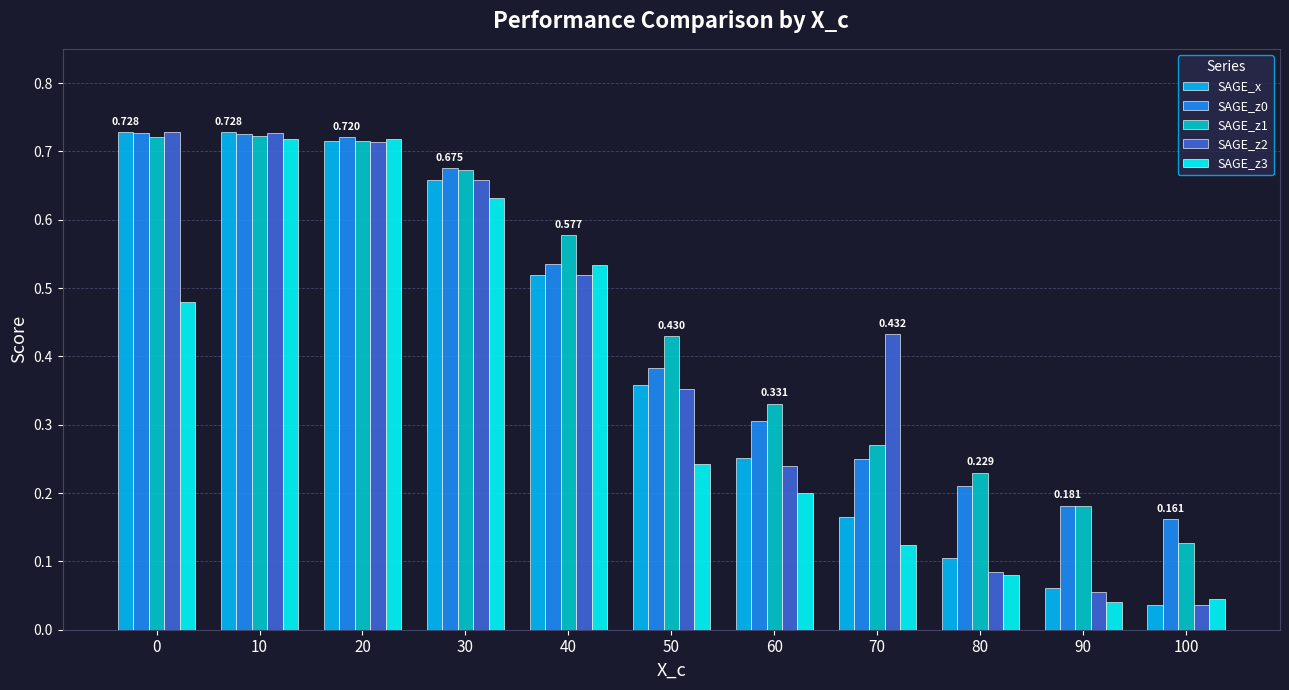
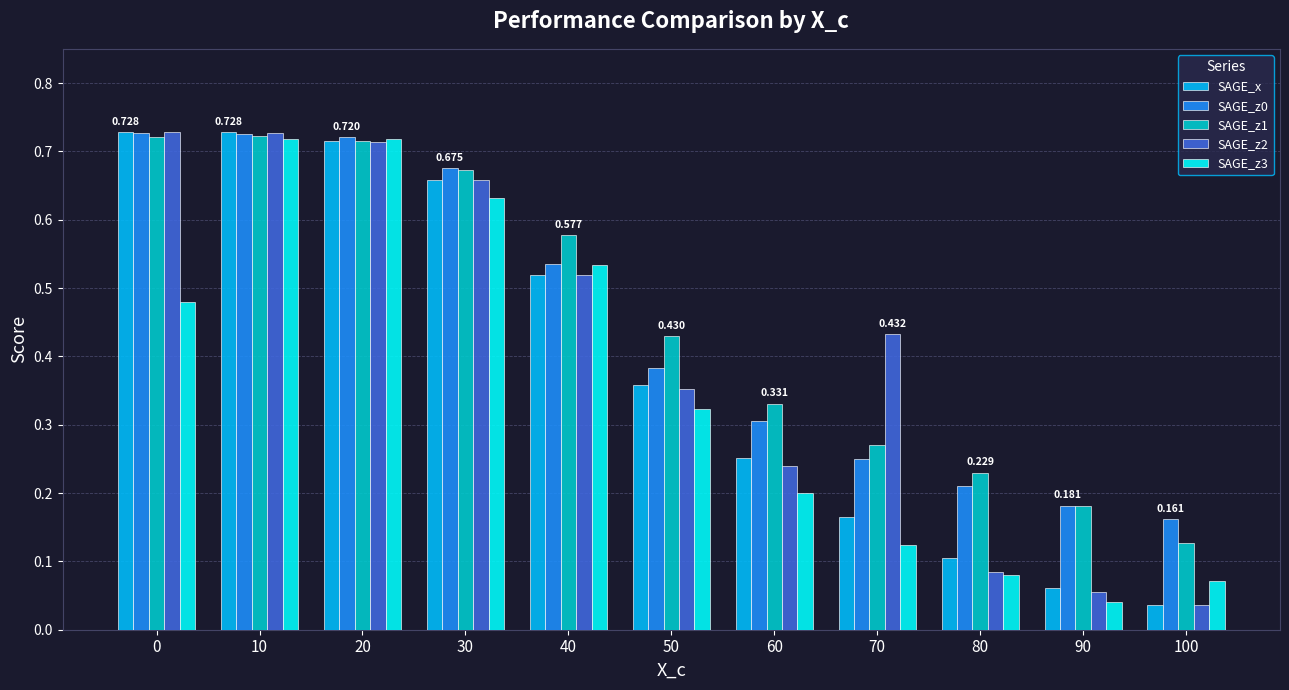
SAGE_z3, 50: 0.24 -> 0.32
SAGE_z3, 100: 0.05 -> 0.07
